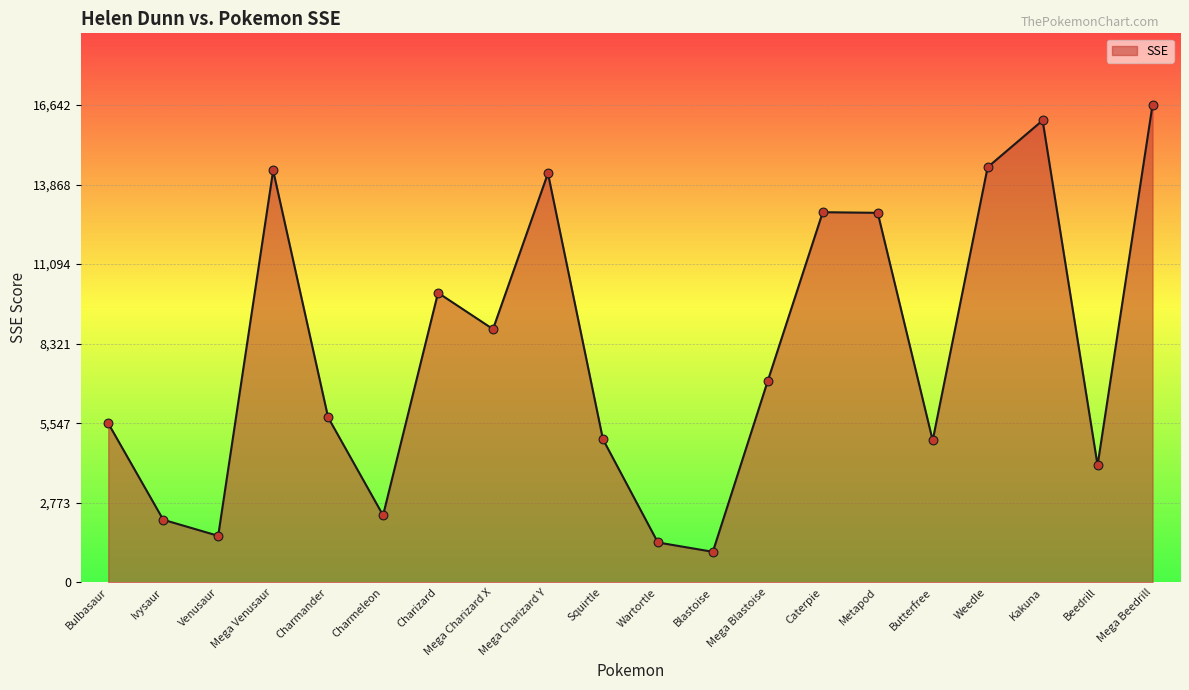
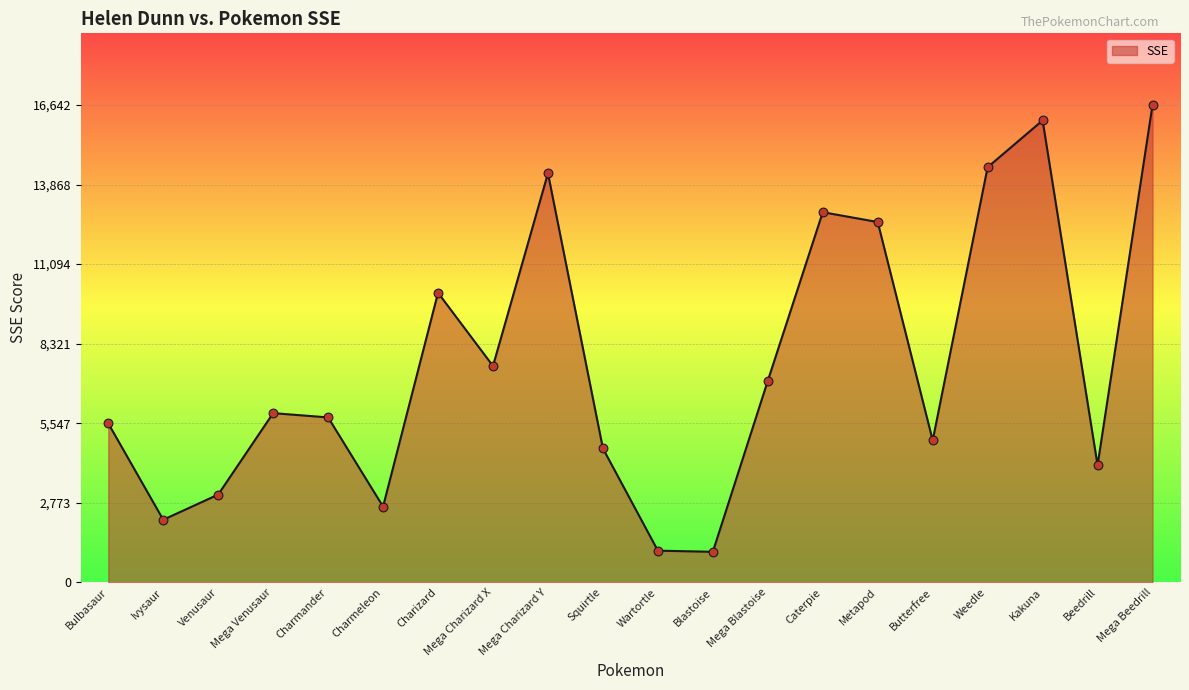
Venusaur: 1,600 -> 3,100
Mega Venusaur: 14,400 -> 5,900
Charmeleon: 2,300 -> 2,600
Mega Charizard X: 8,800 -> 7,500
Squirtle: 5,000 -> 4,700
Wartortle: 1,400 -> 1,100
Metapod: 12,900 -> 12,600
